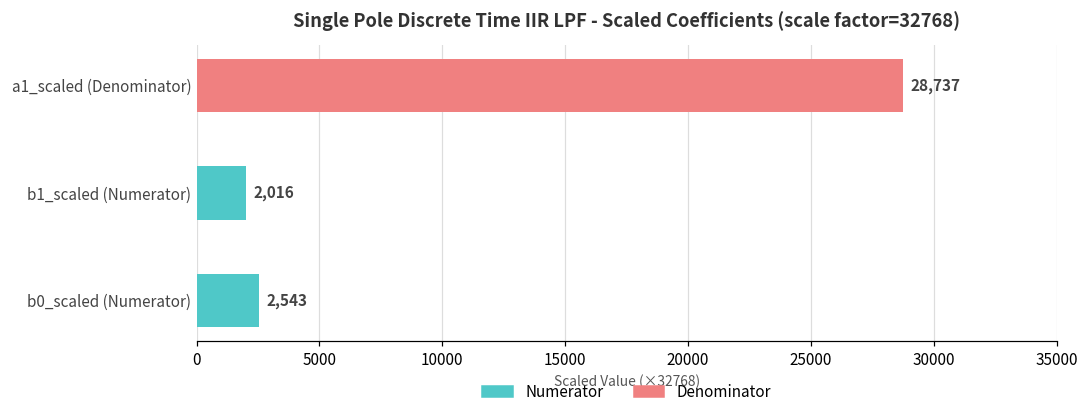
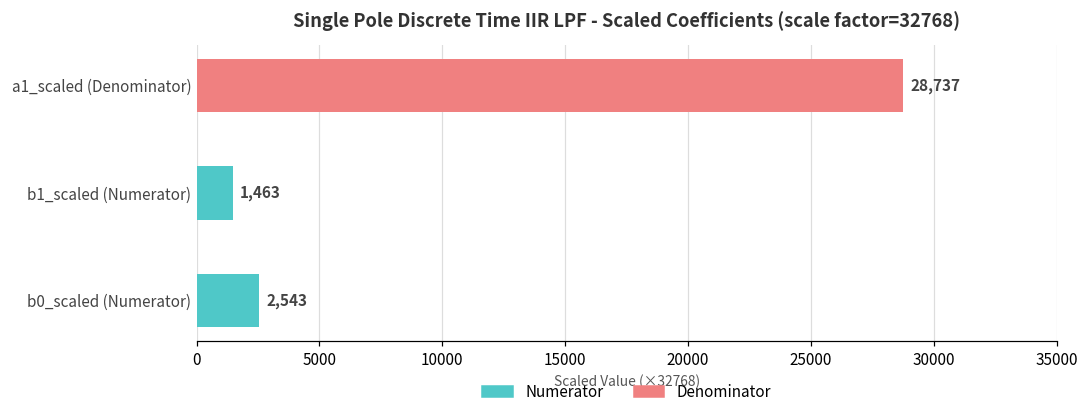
b1_scaled (Numerator): 2,016 -> 1,463
